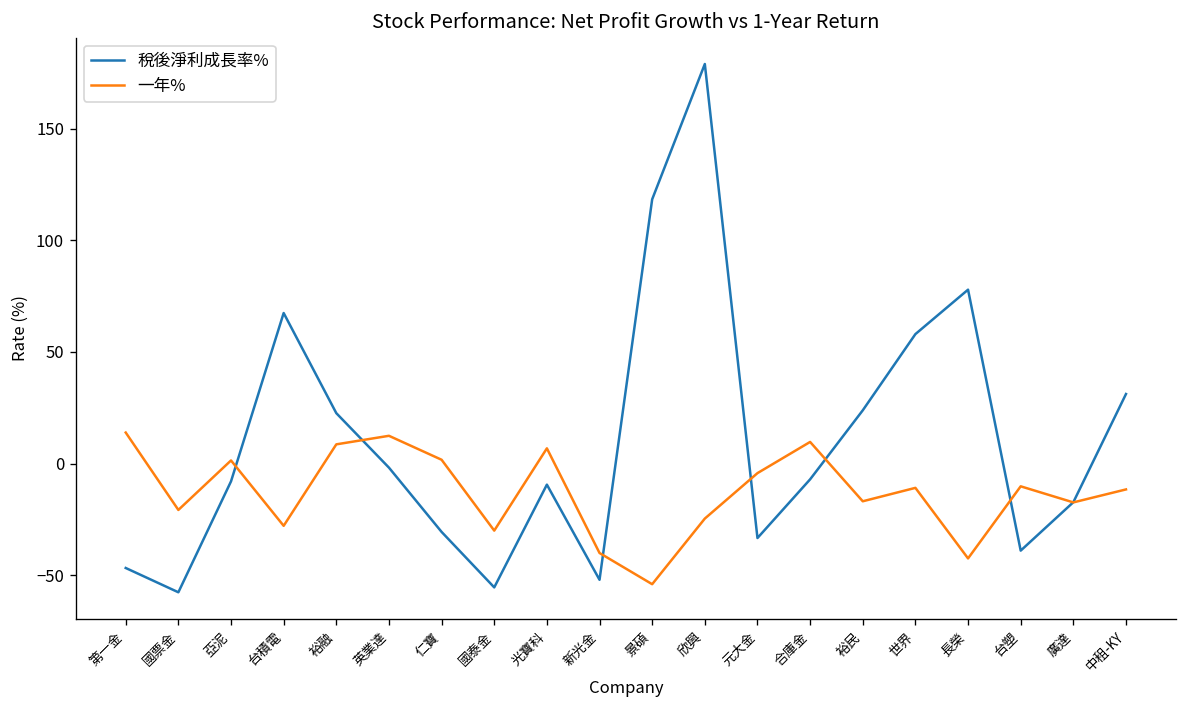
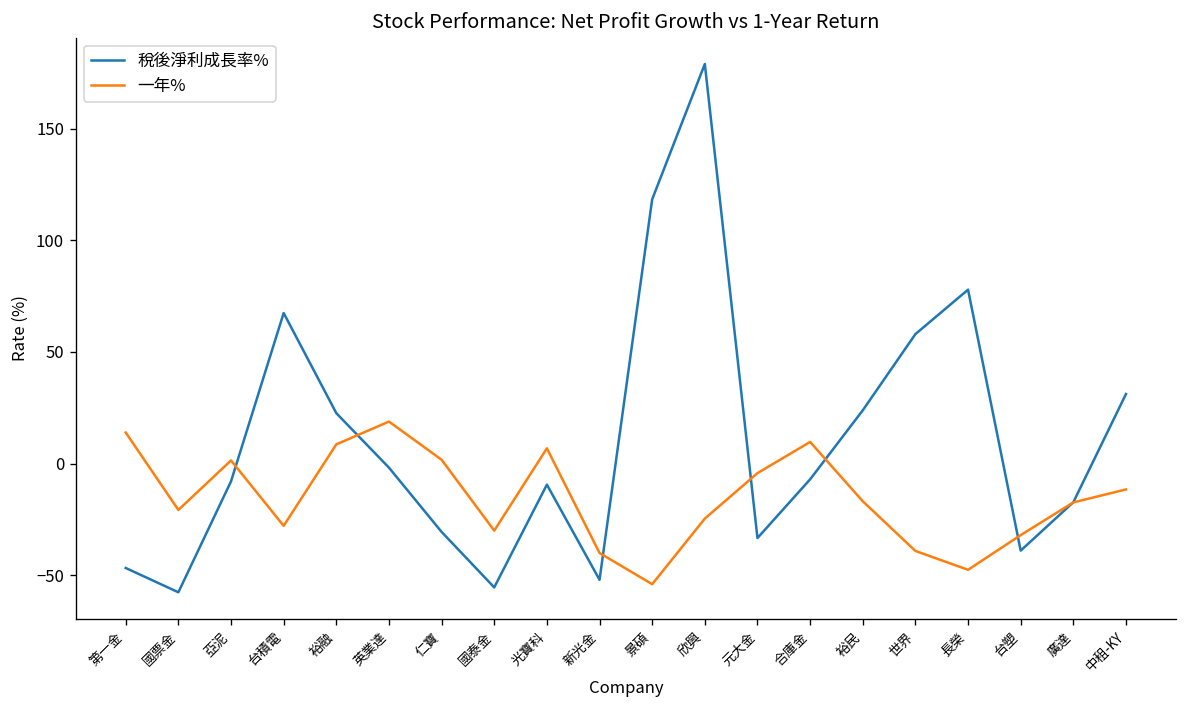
一年%, 英業達: 12 -> 19
一年%, 世界: -11 -> -39
一年%, 長榮: -43 -> -48
一年%, 台塑: -10 -> -32
